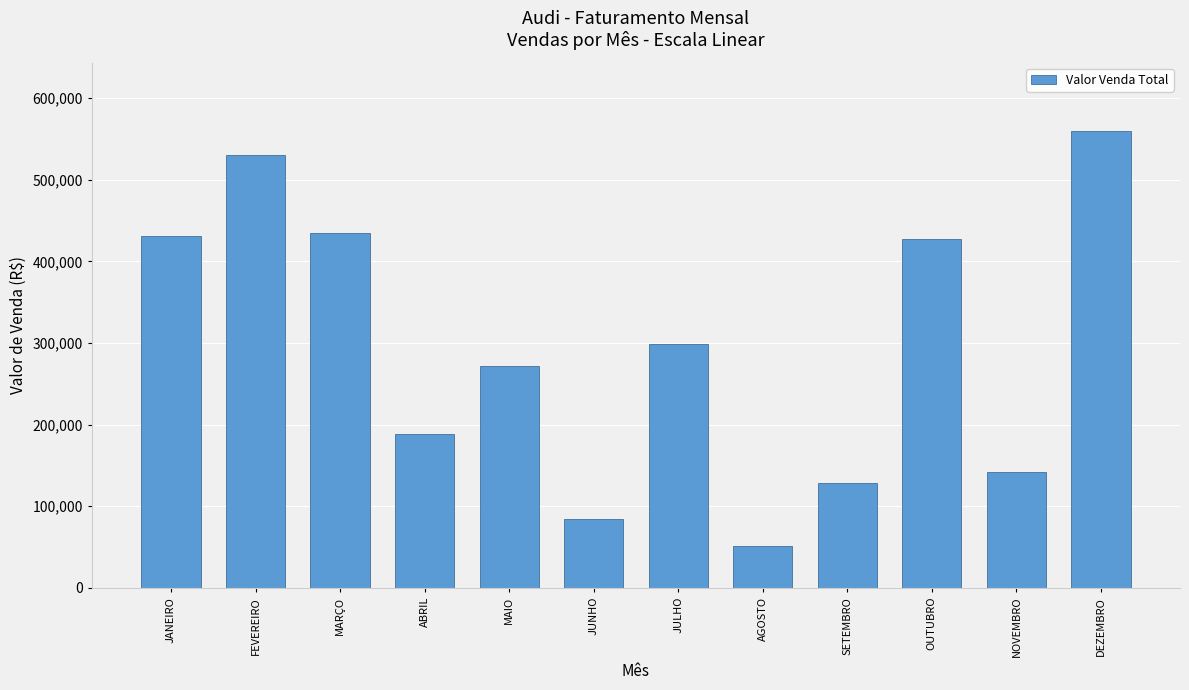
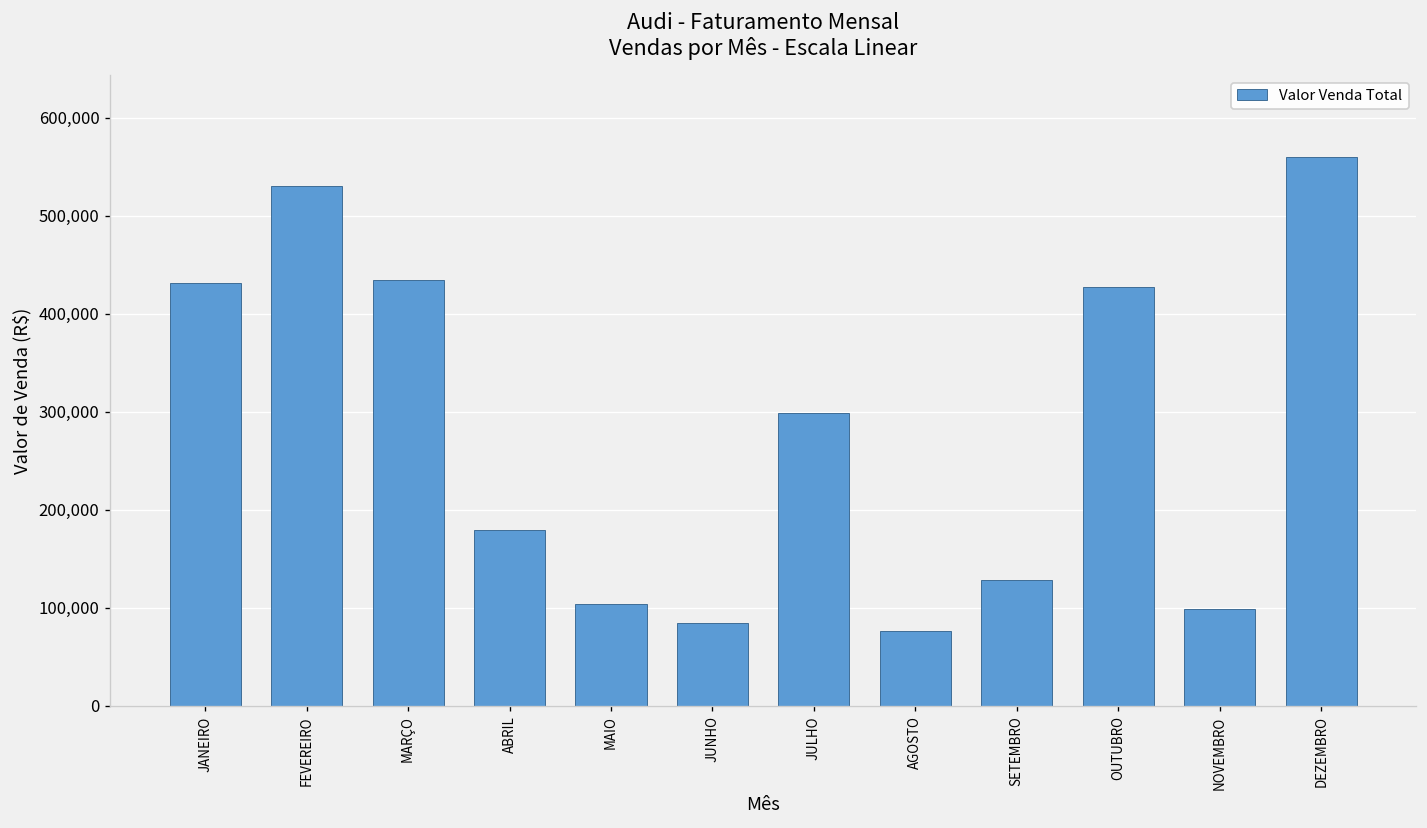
ABRIL: 190,000 -> 180,000
MAIO: 270,000 -> 100,000
AGOSTO: 50,000 -> 80,000
NOVEMBRO: 140,000 -> 100,000
